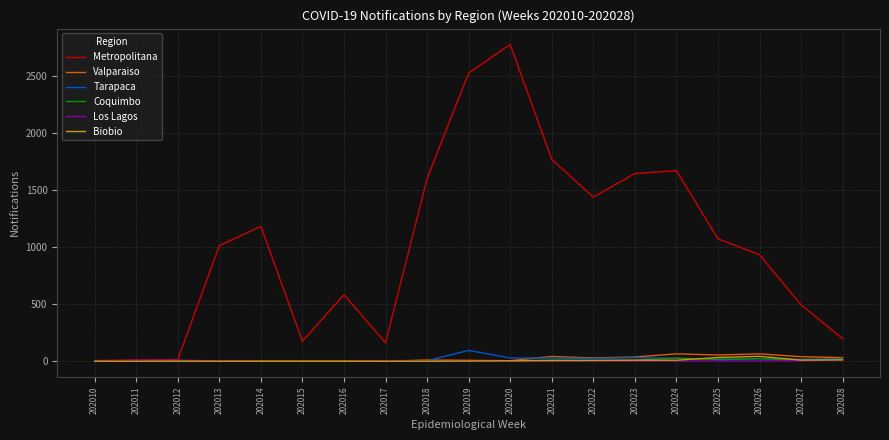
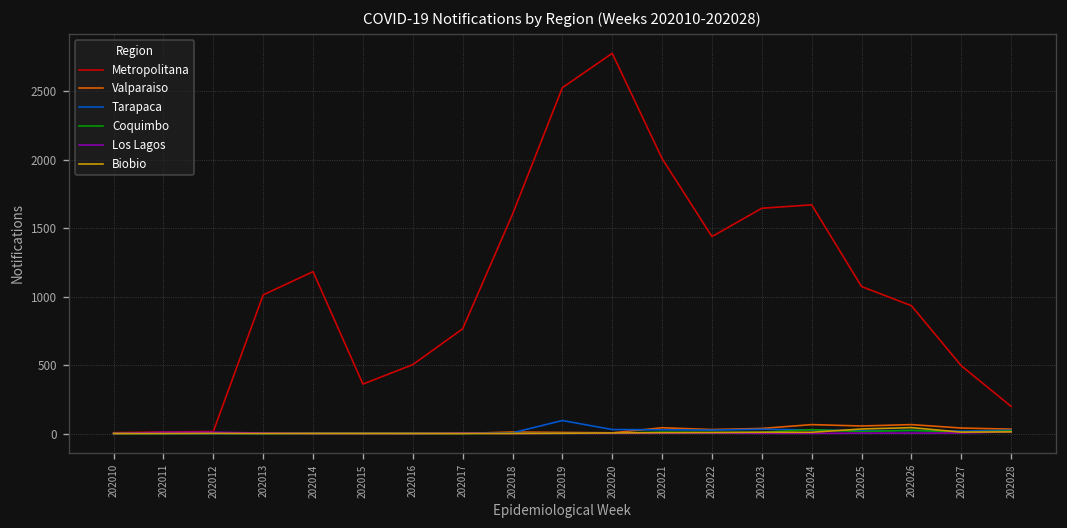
Metropolitana, 202015: 180 -> 360
Metropolitana, 202016: 580 -> 500
Metropolitana, 202017: 160 -> 770
Metropolitana, 202021: 1770 -> 2010
